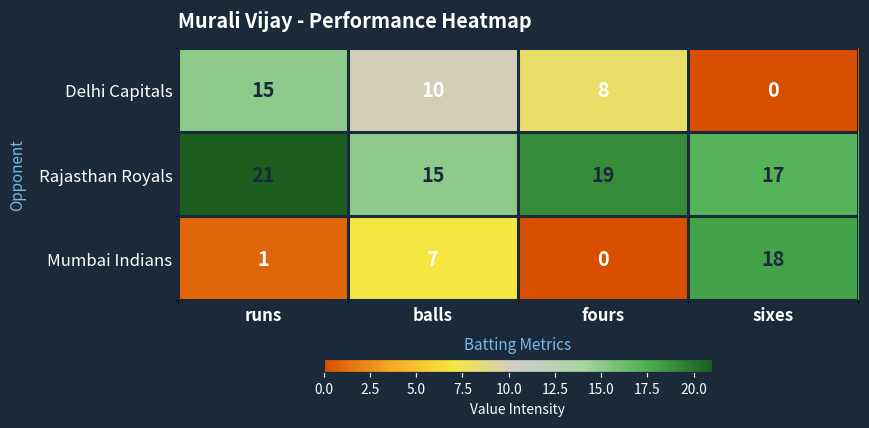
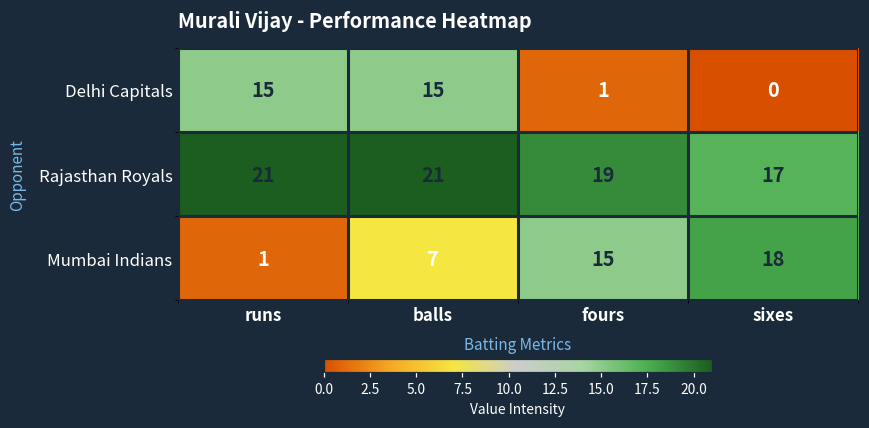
Delhi Capitals, balls: 10 -> 15
Delhi Capitals, fours: 8 -> 1
Rajasthan Royals, balls: 15 -> 21
Mumbai Indians, fours: 0 -> 15
